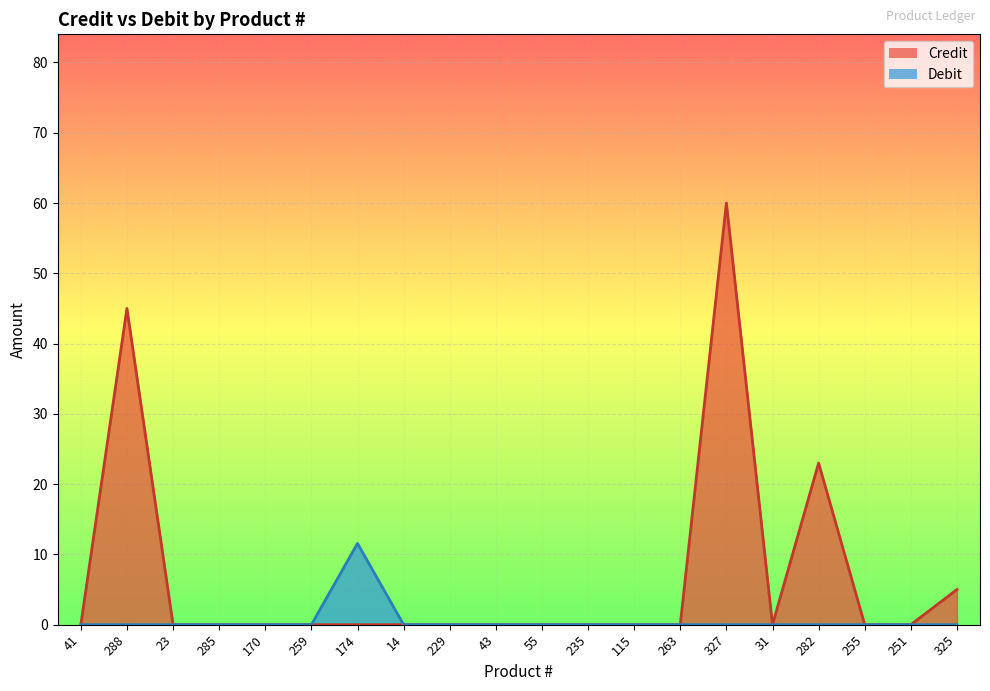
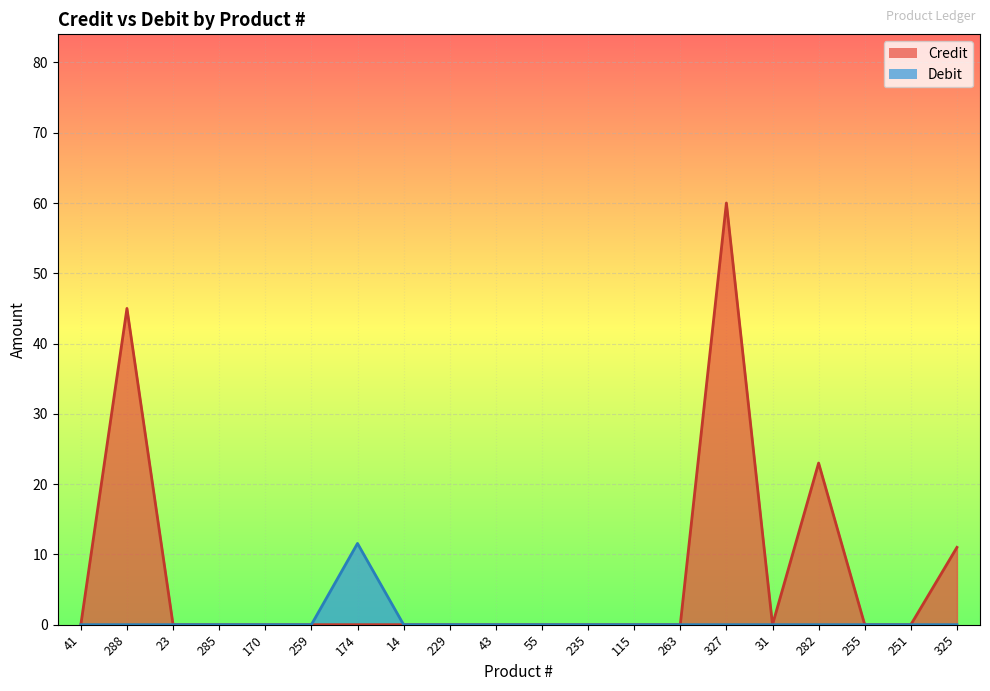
Credit, 325: 5 -> 11
